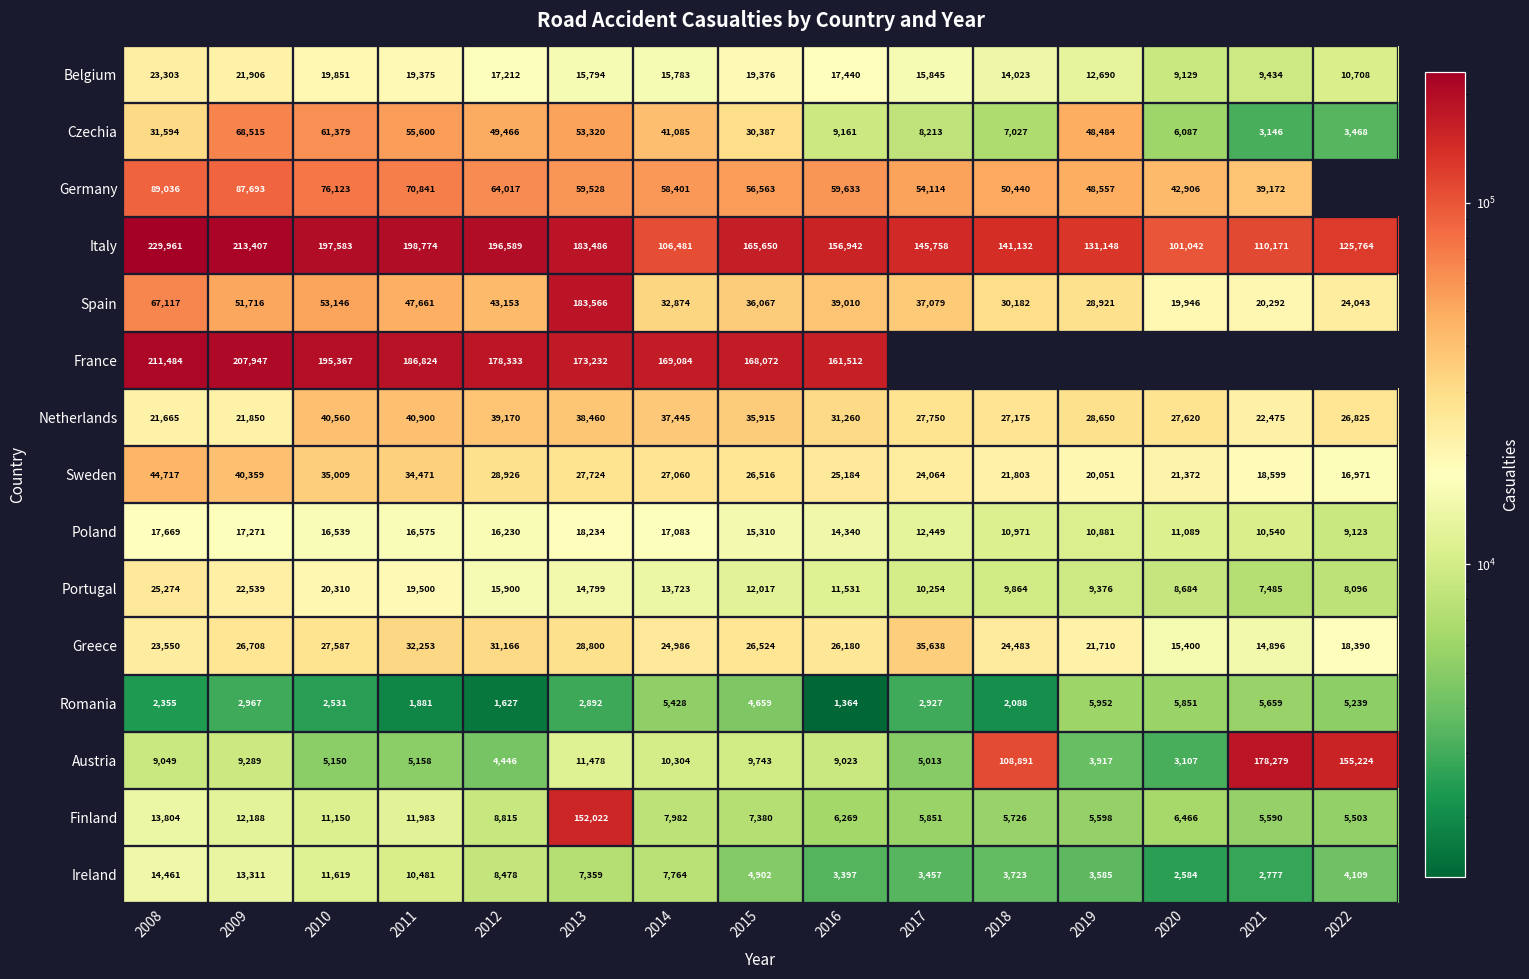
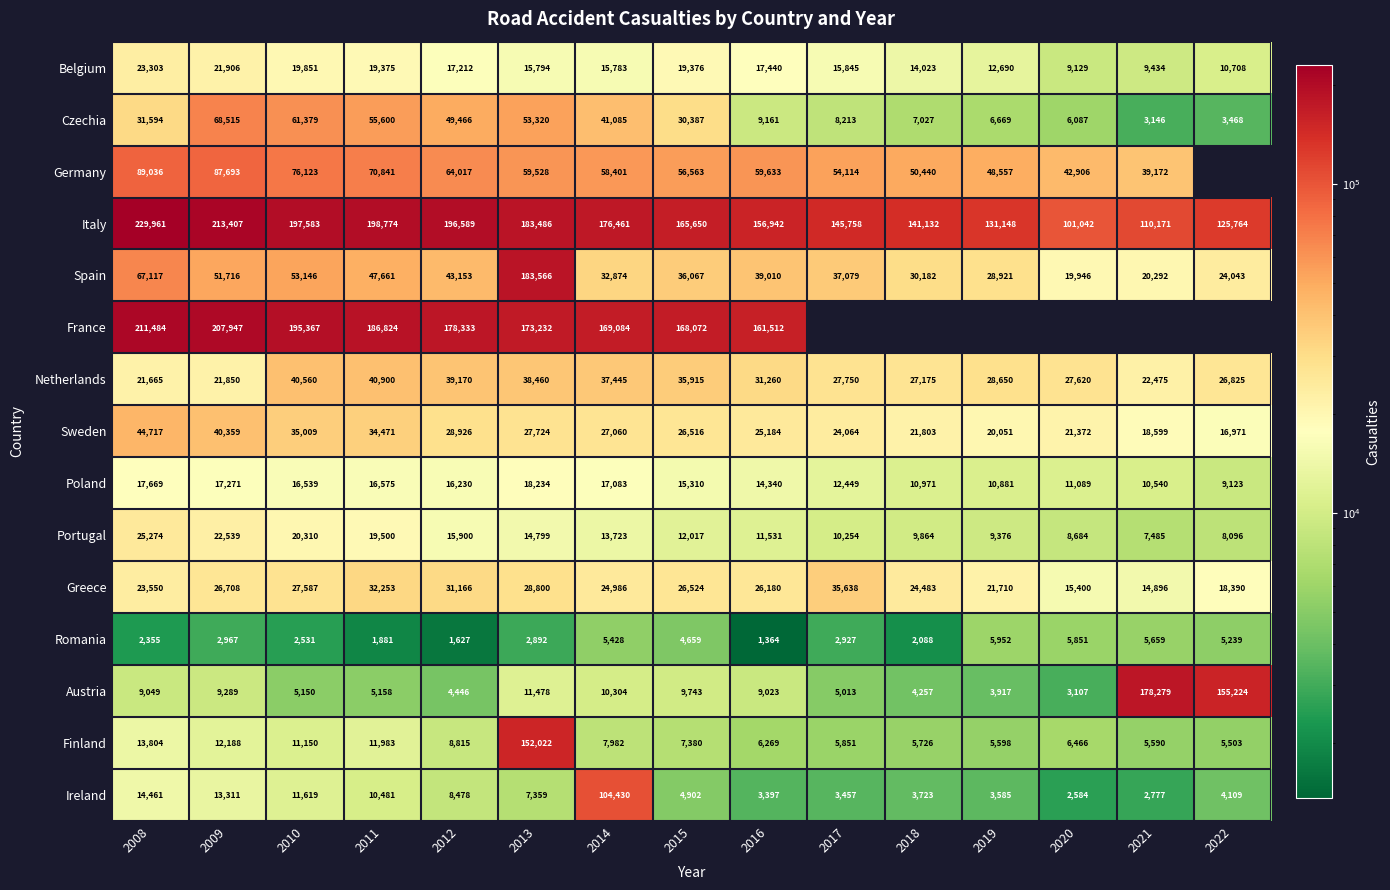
Czechia, 2019: 48,484 -> 6,669
Italy, 2014: 106,481 -> 176,461
Austria, 2018: 108,891 -> 4,257
Ireland, 2014: 7,764 -> 104,430
